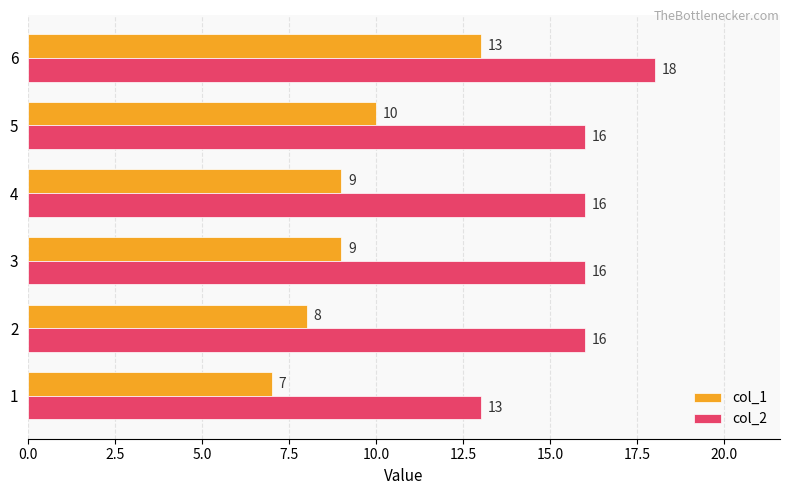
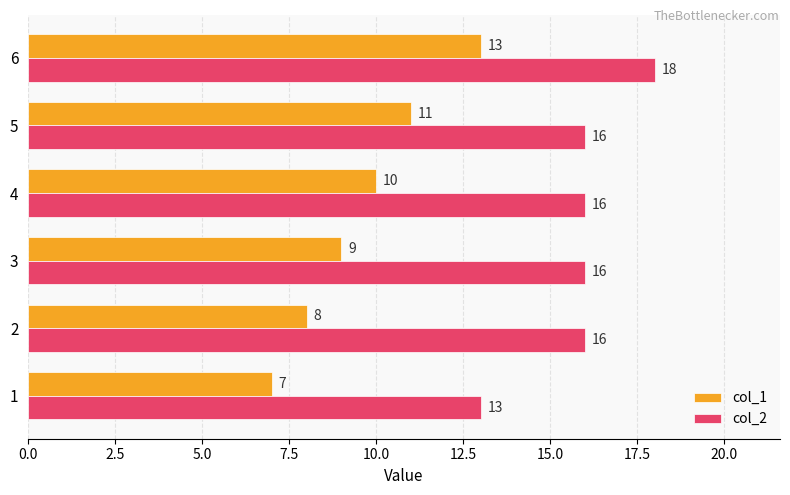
col_1, 5: 10 -> 11
col_1, 4: 9 -> 10
